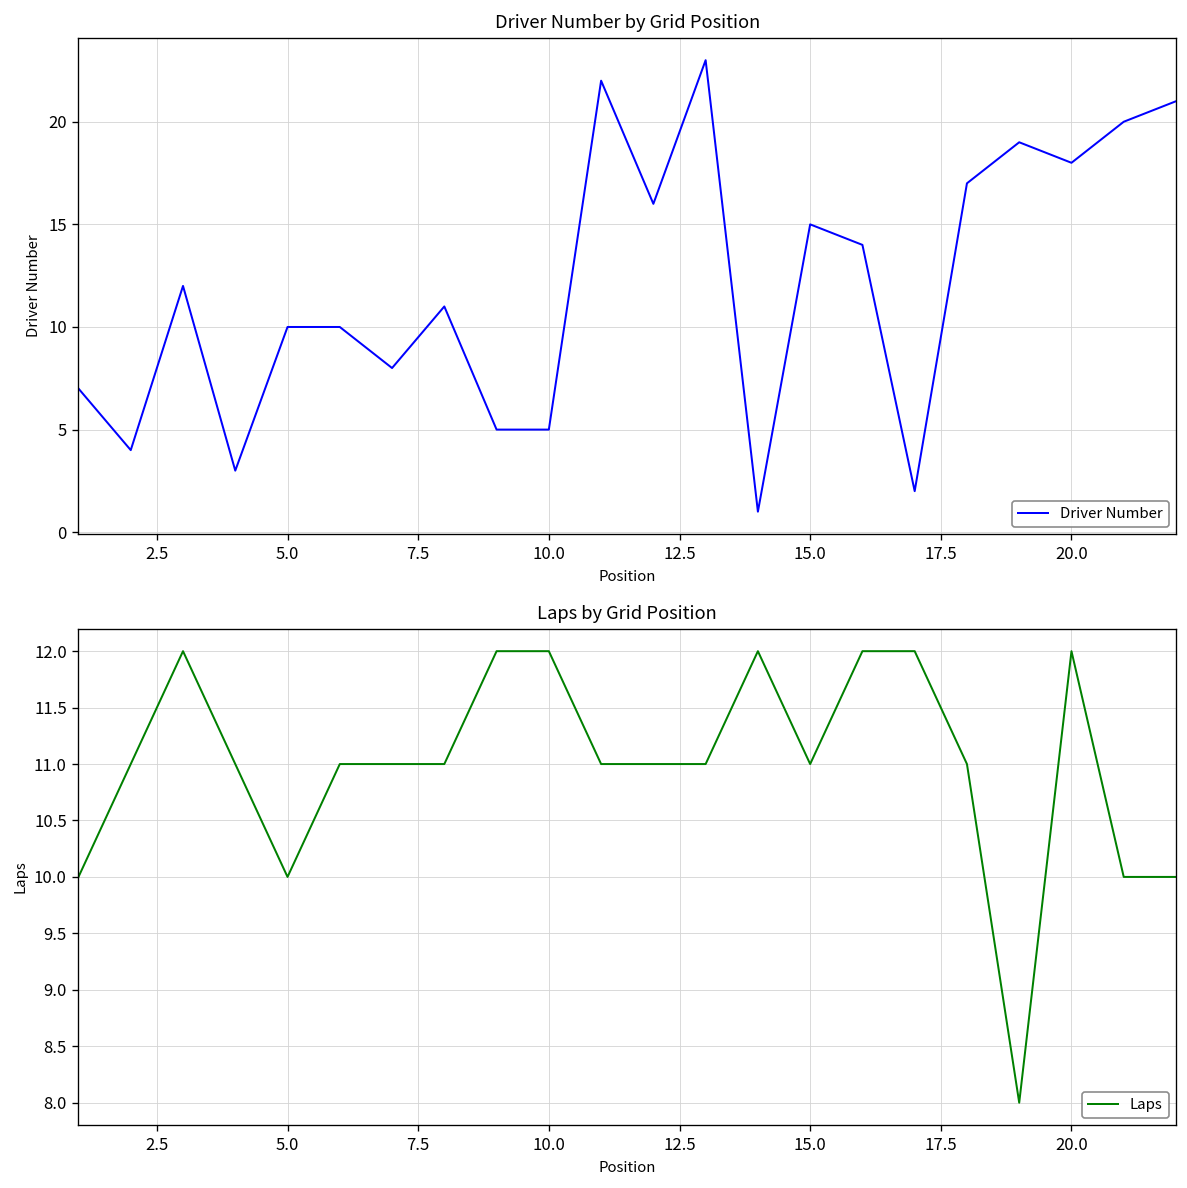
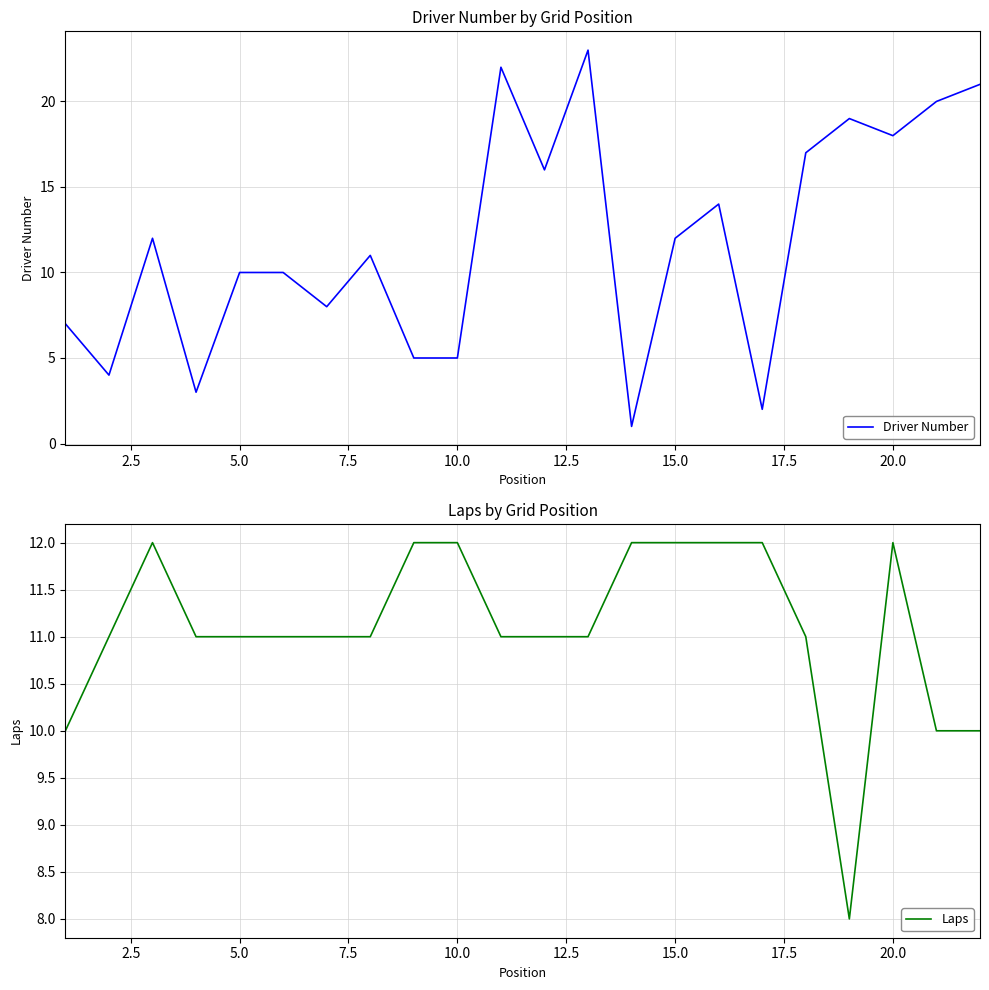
Driver Number by Grid Position, 15.0: 15 -> 12
Laps by Grid Position, 5.0: 10 -> 11
Laps by Grid Position, 15.0: 11 -> 12
